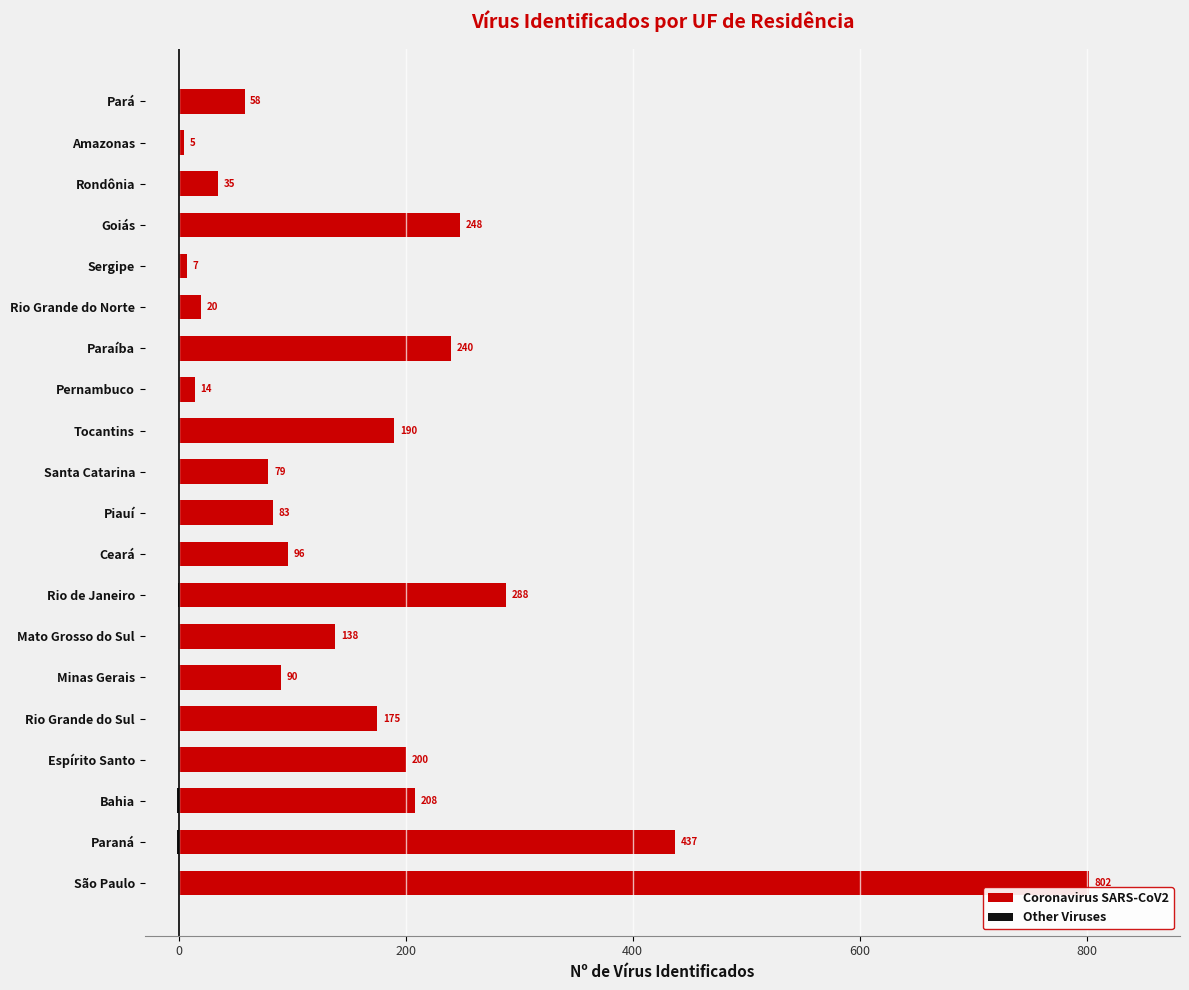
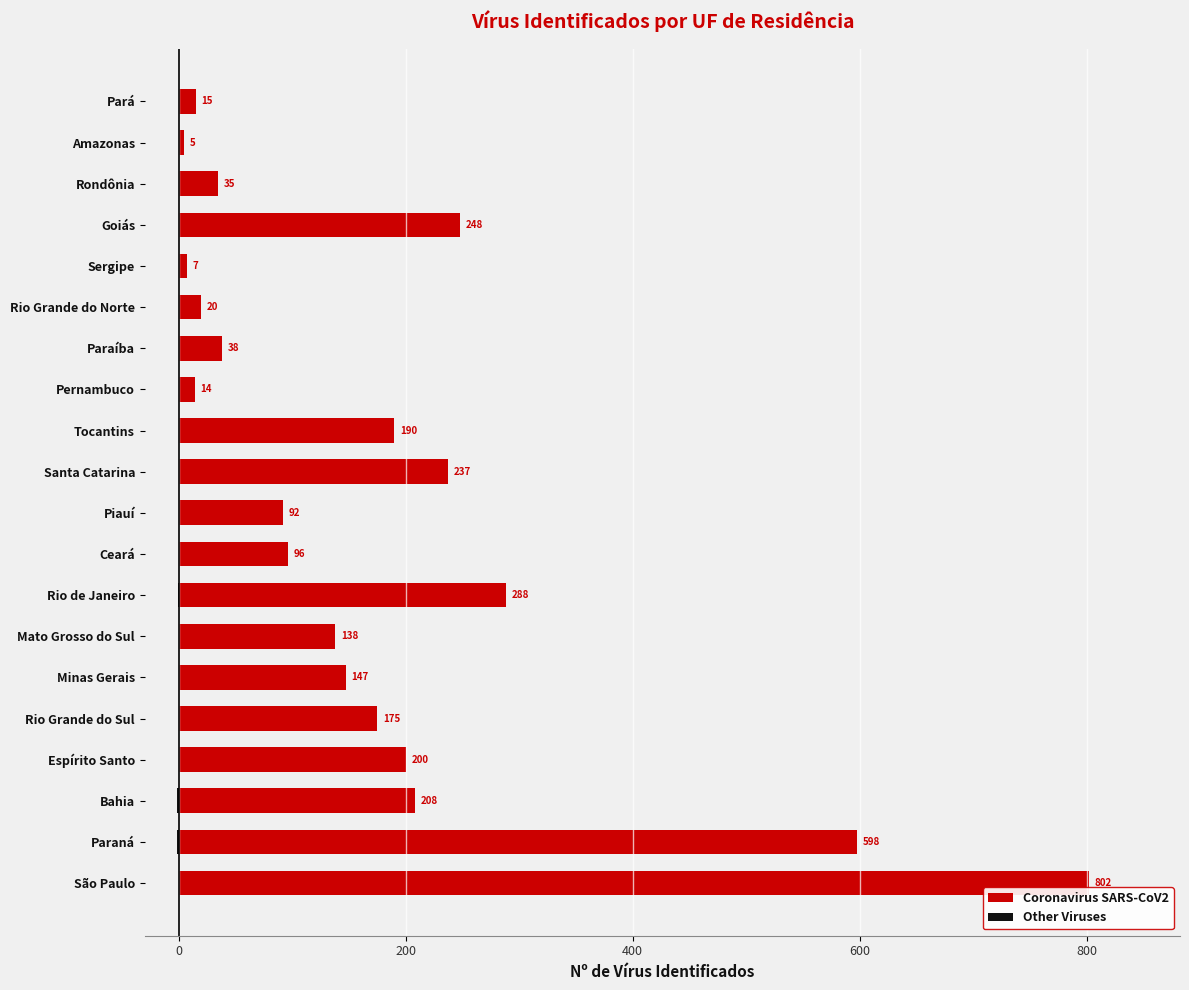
Coronavirus SARS-CoV2, Pará: 58 -> 15
Coronavirus SARS-CoV2, Paraíba: 240 -> 38
Coronavirus SARS-CoV2, Santa Catarina: 79 -> 237
Coronavirus SARS-CoV2, Piauí: 83 -> 92
Coronavirus SARS-CoV2, Minas Gerais: 90 -> 147
Coronavirus SARS-CoV2, Paraná: 437 -> 598
